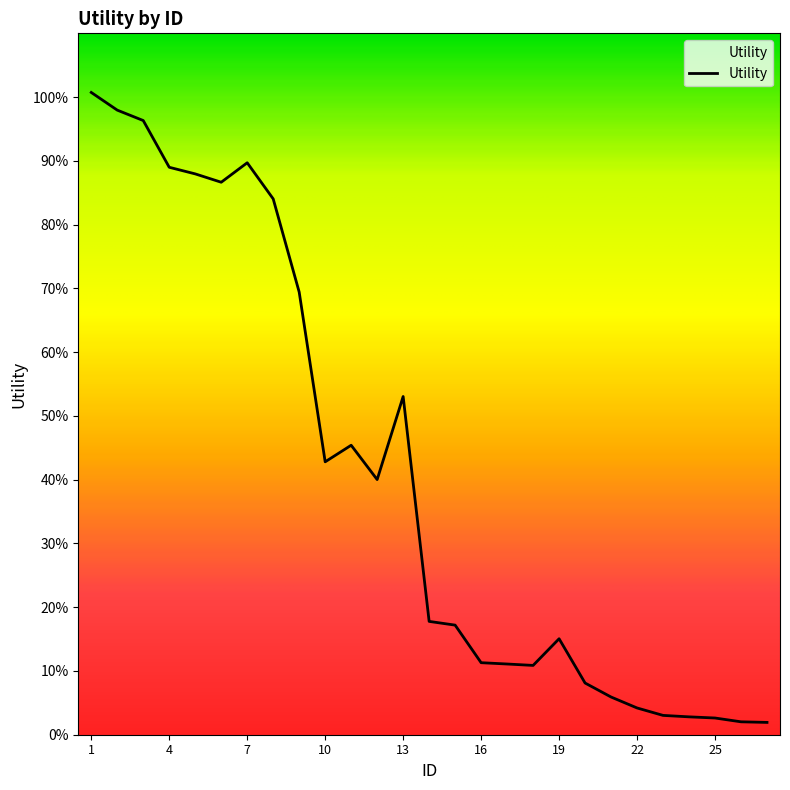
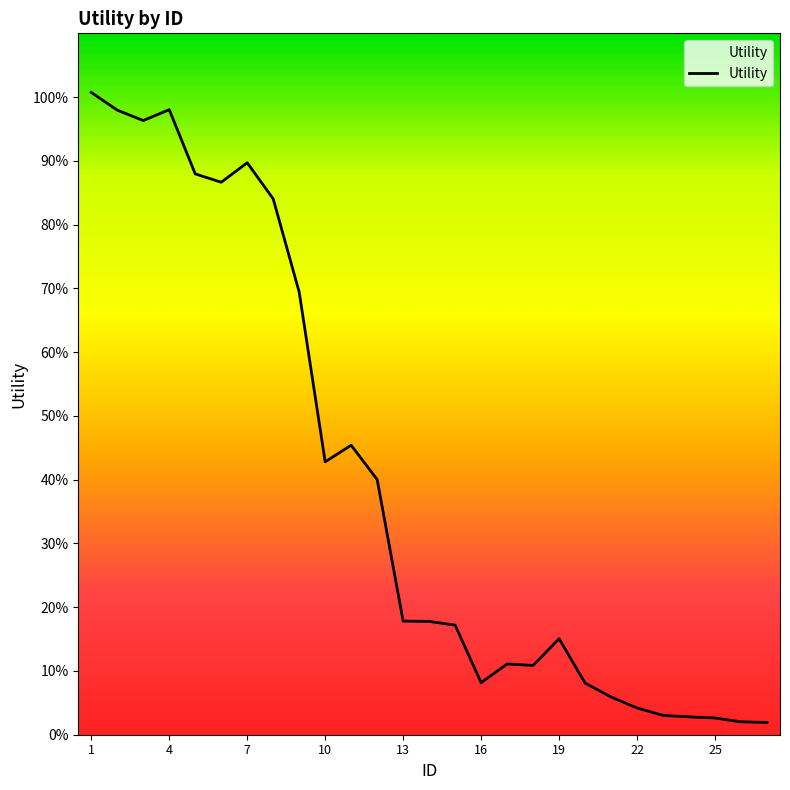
4: 89% -> 98%
13: 53% -> 18%
16: 11% -> 8%
